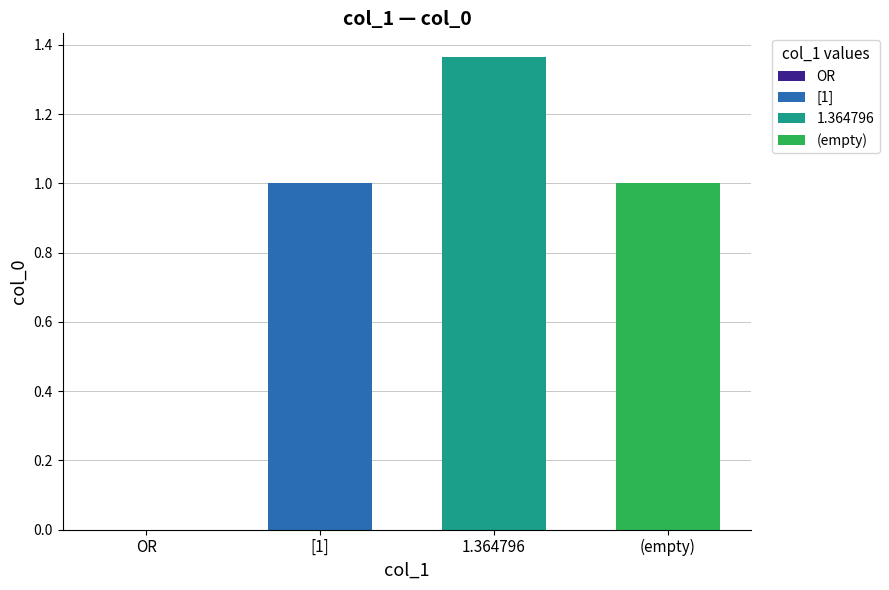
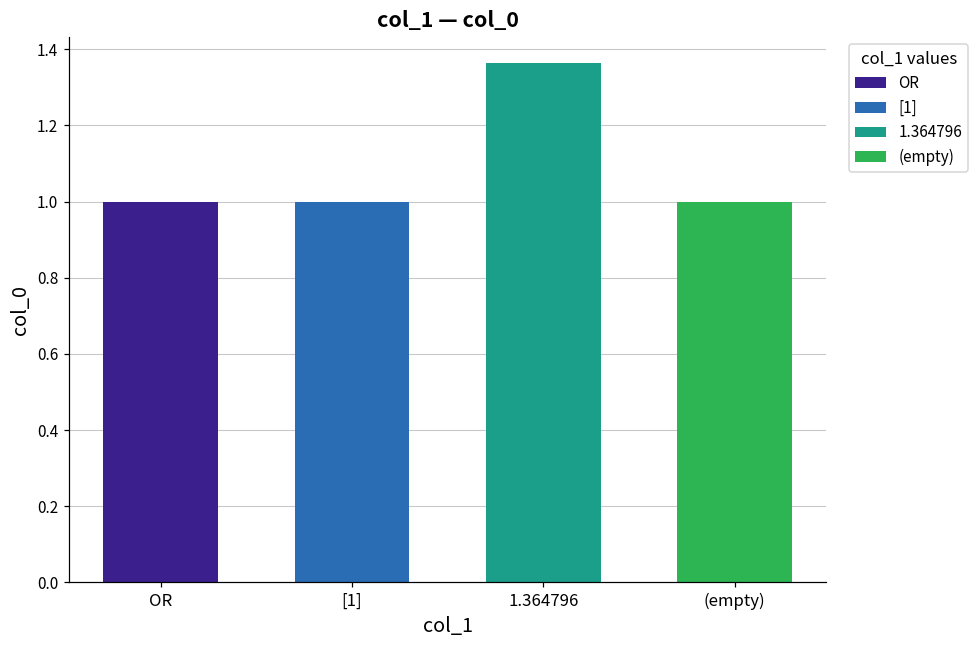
OR: 0 -> 1
